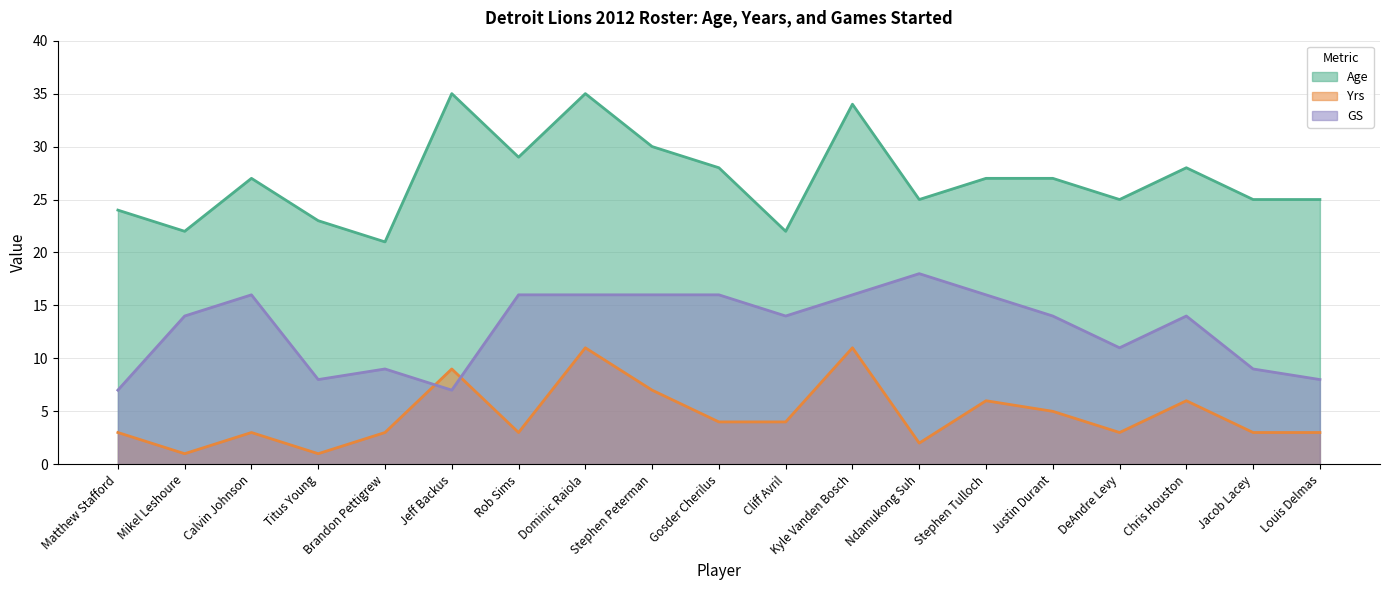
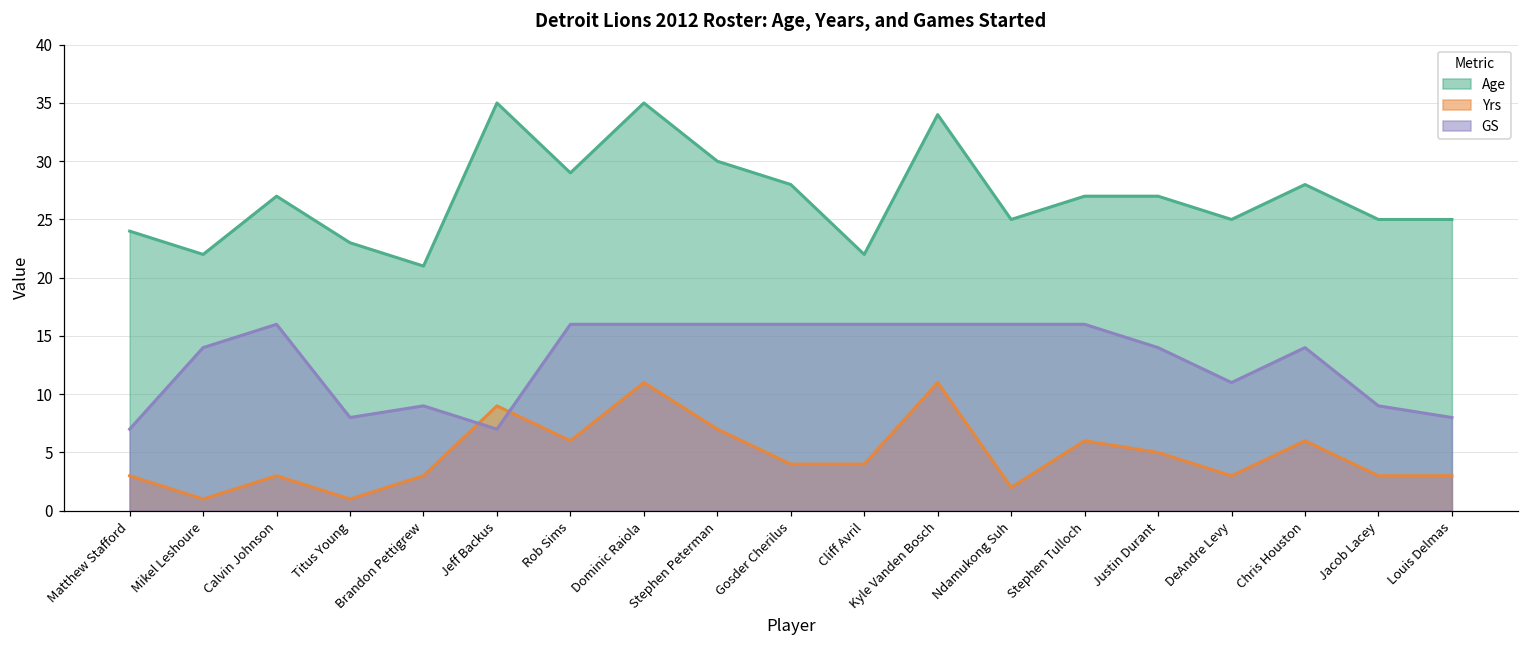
Yrs, Rob Sims: 3 -> 6
GS, Cliff Avril: 14 -> 16
GS, Ndamukong Suh: 18 -> 16
